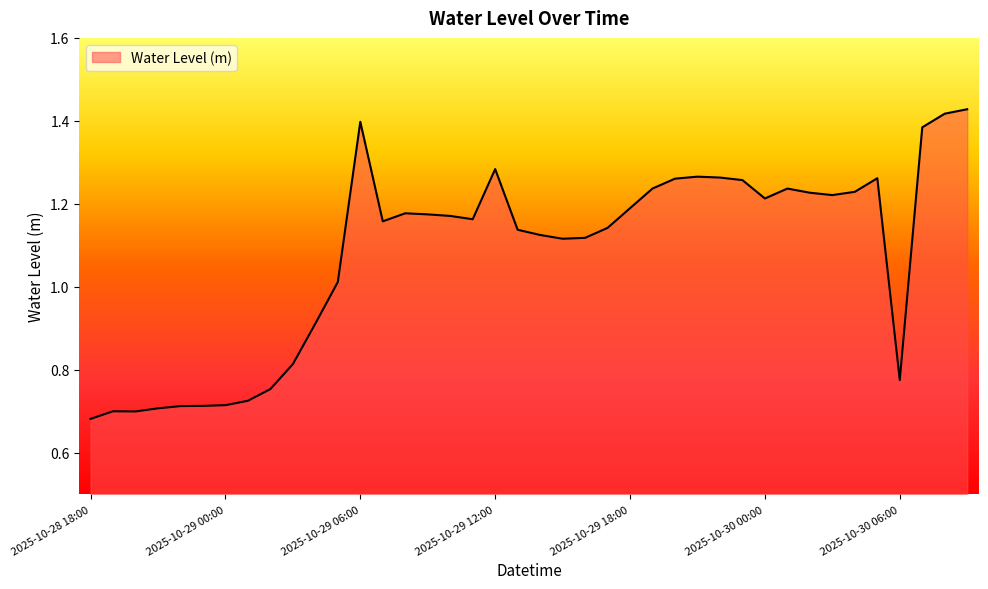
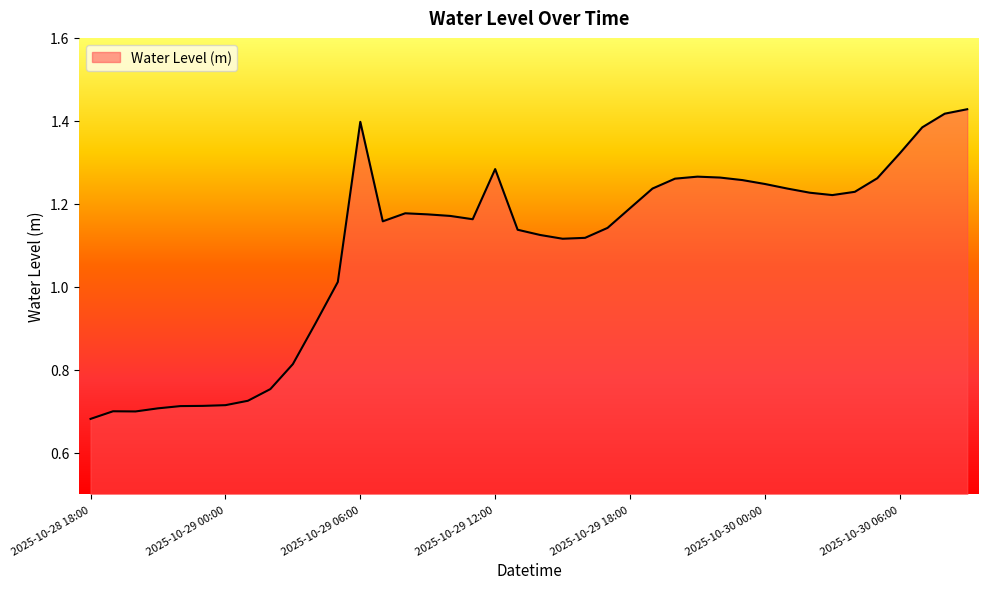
2025-10-30 00:00: 1.21 -> 1.25
2025-10-30 06:00: 0.78 -> 1.32
